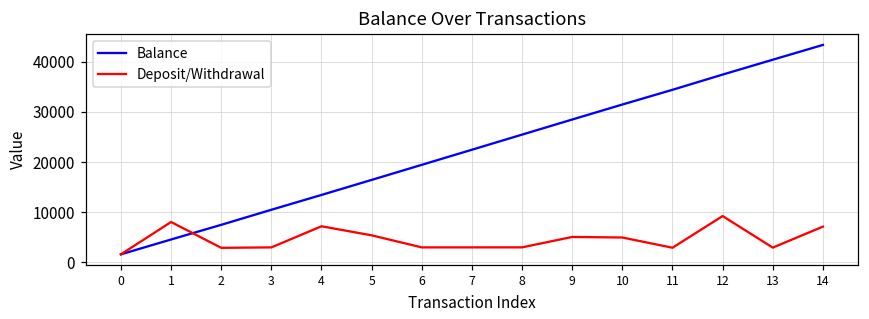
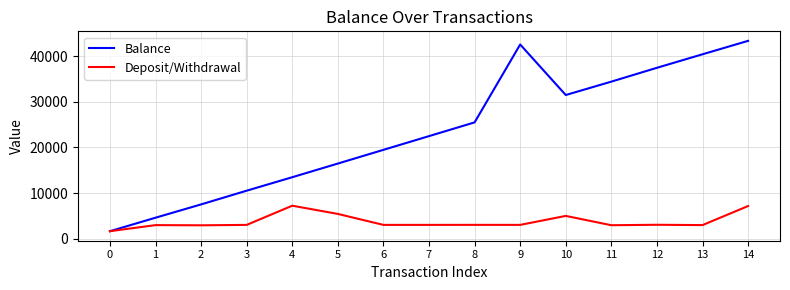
Deposit/Withdrawal, 1: 8000 -> 3000
Balance, 9: 28000 -> 43000
Deposit/Withdrawal, 9: 5000 -> 3000
Deposit/Withdrawal, 12: 9000 -> 3000
